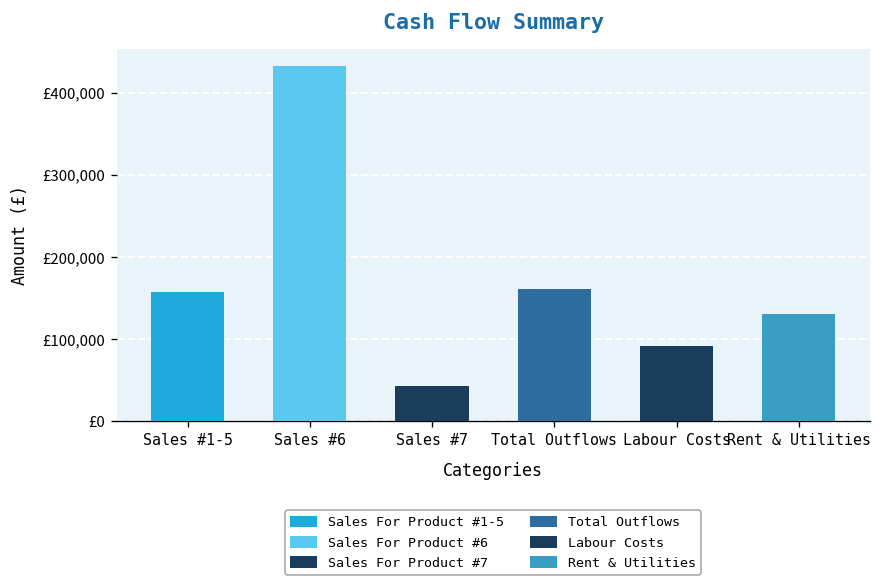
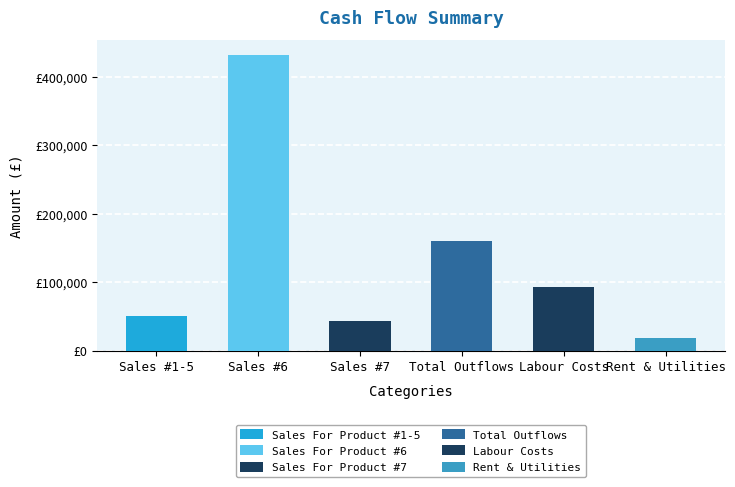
Sales #1-5: £160,000 -> £50,000
Rent & Utilities: £130,000 -> £20,000
